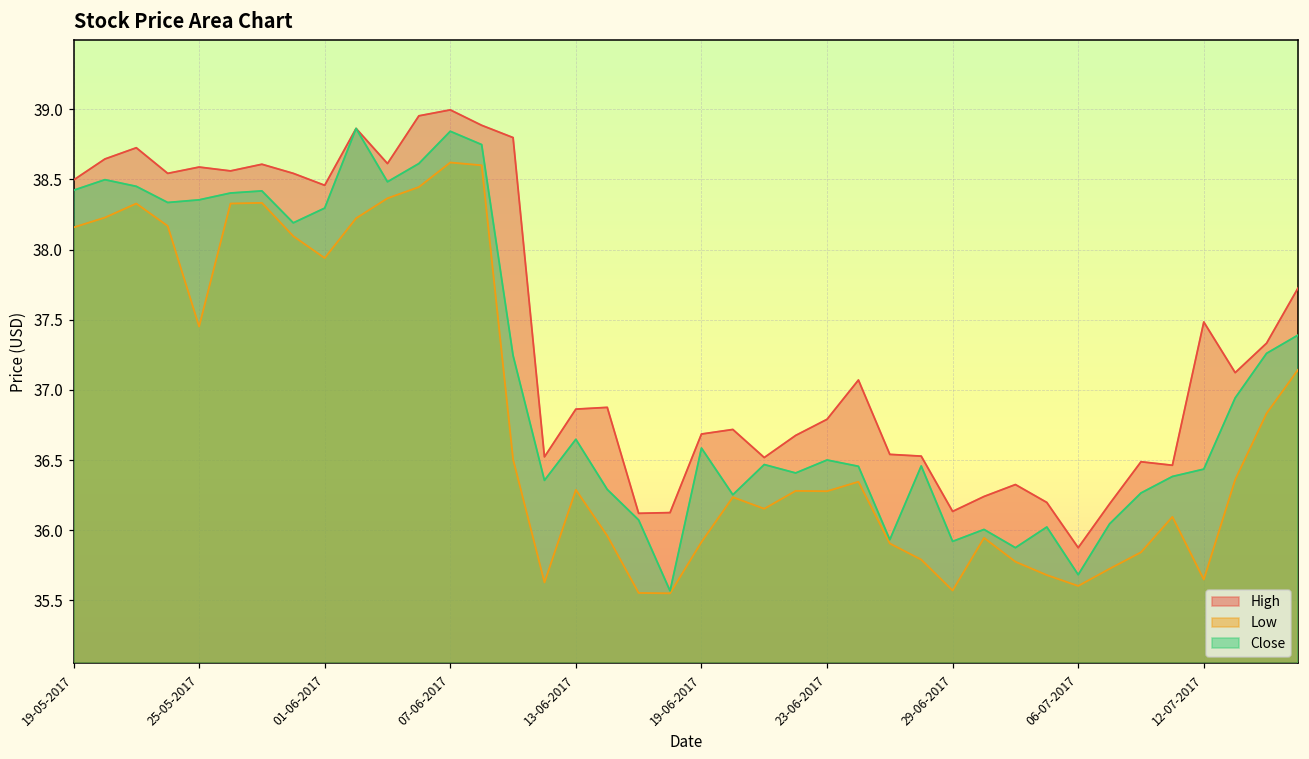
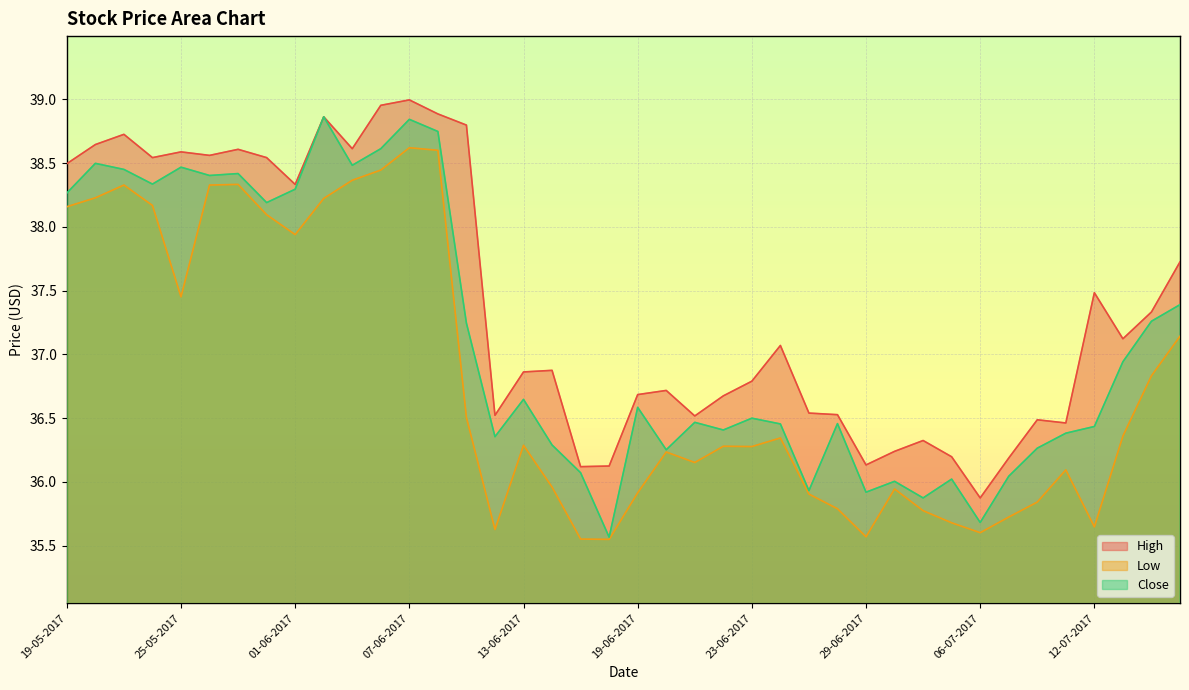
Close, 19-05-2017: 38.42 -> 38.26
Close, 25-05-2017: 38.35 -> 38.47
High, 01-06-2017: 38.46 -> 38.33
